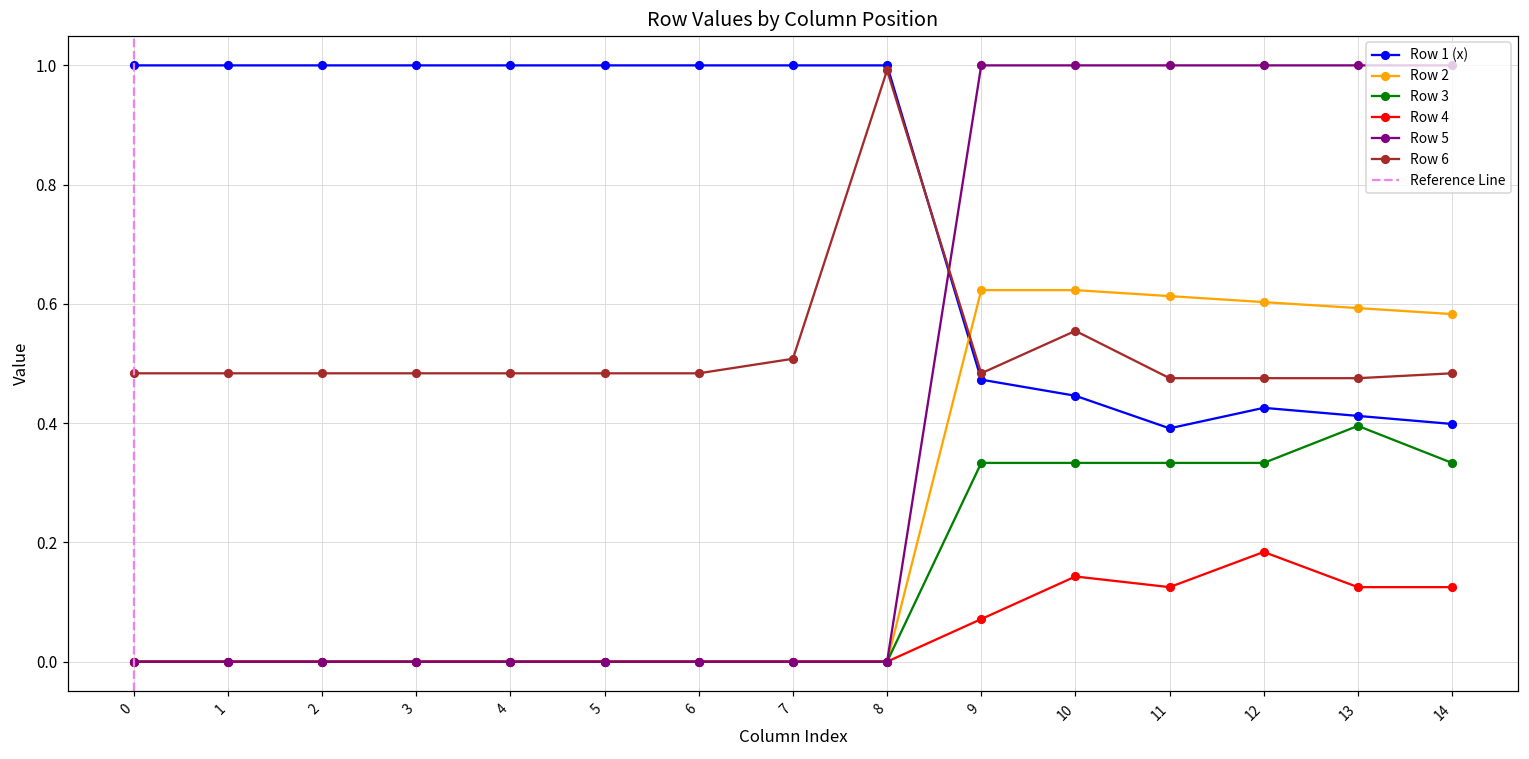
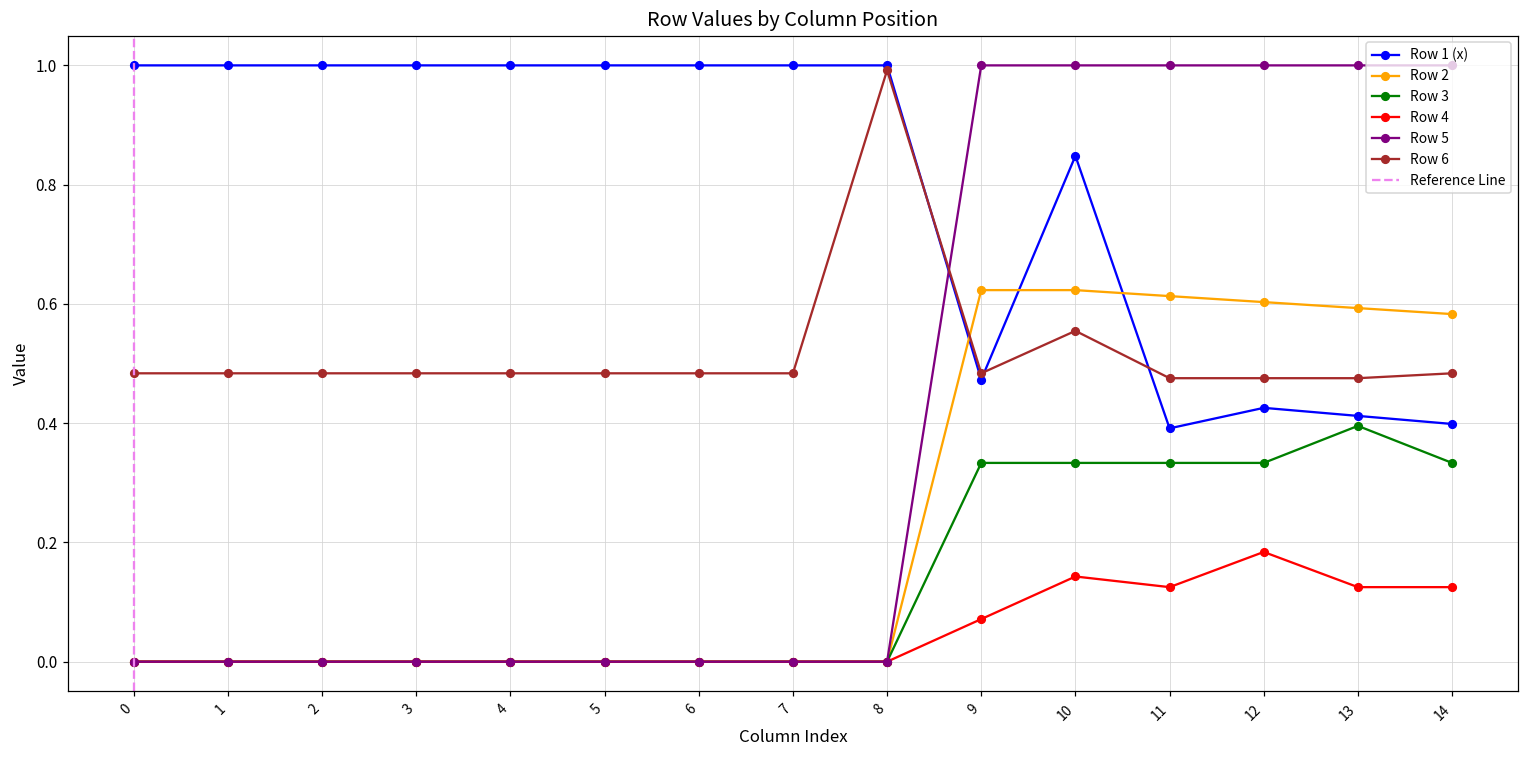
Row 6, 7: 0.51 -> 0.48
Row 1 (x), 10: 0.45 -> 0.85
